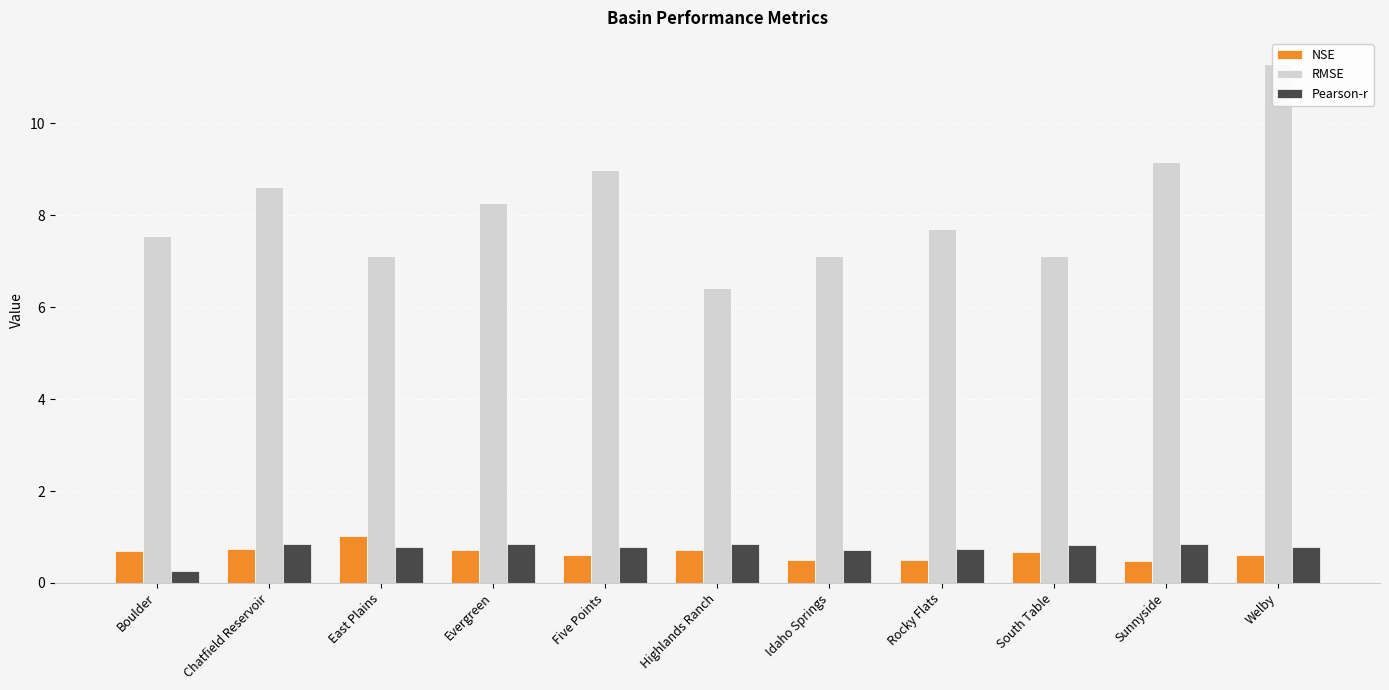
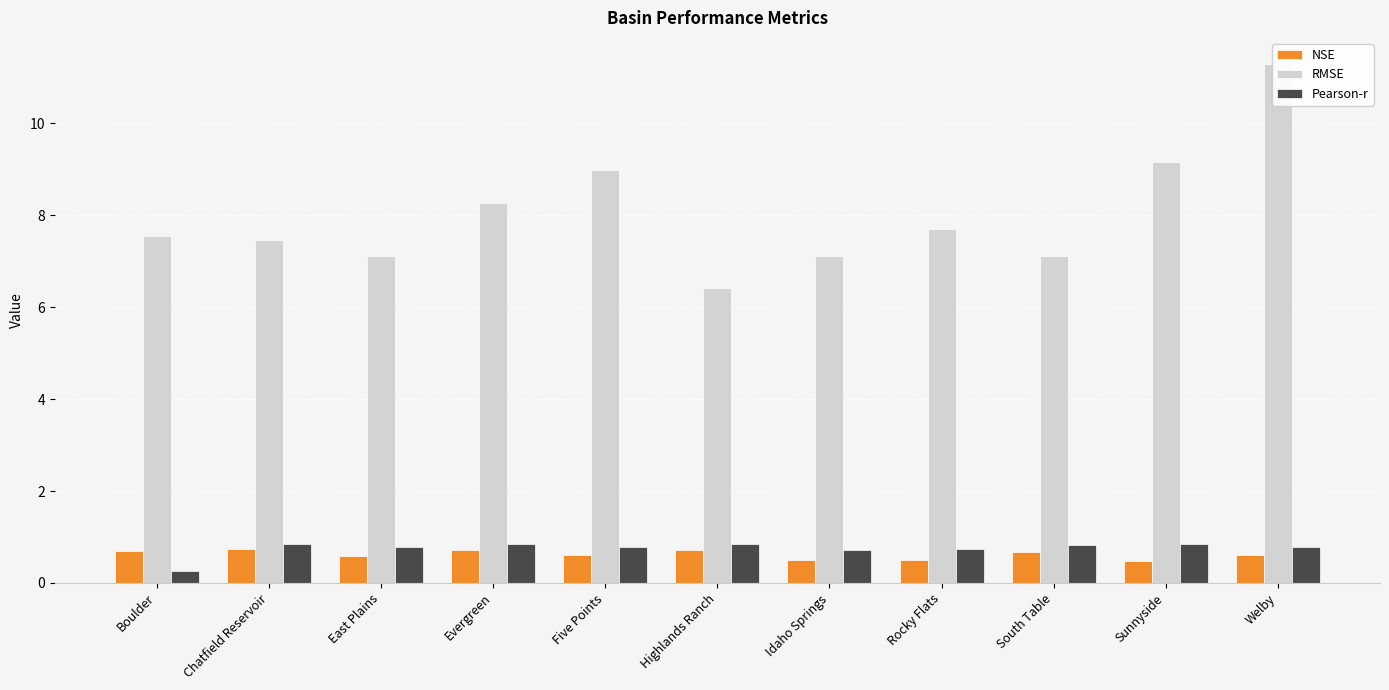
RMSE, Chatfield Reservoir: 8.6 -> 7.5
NSE, East Plains: 1.0 -> 0.6
